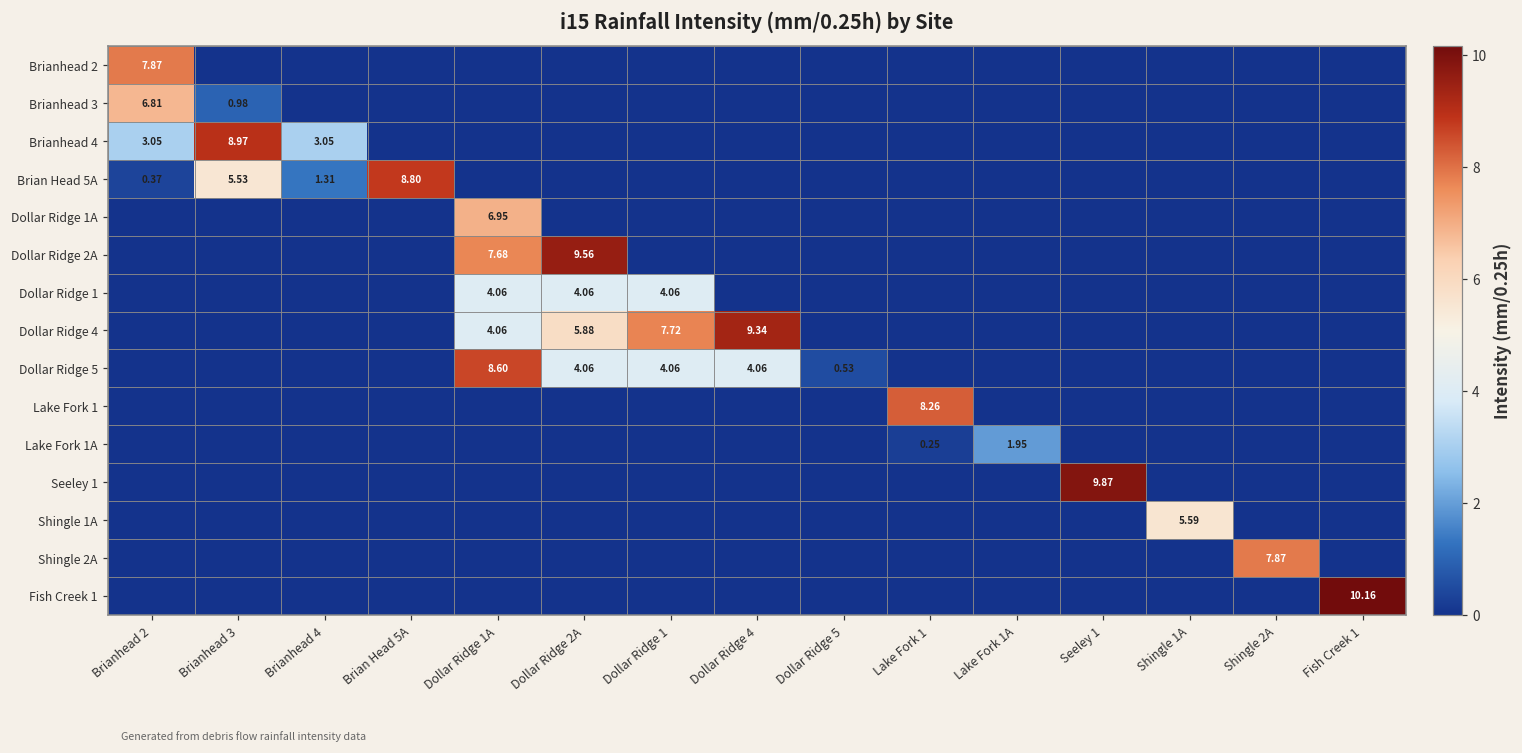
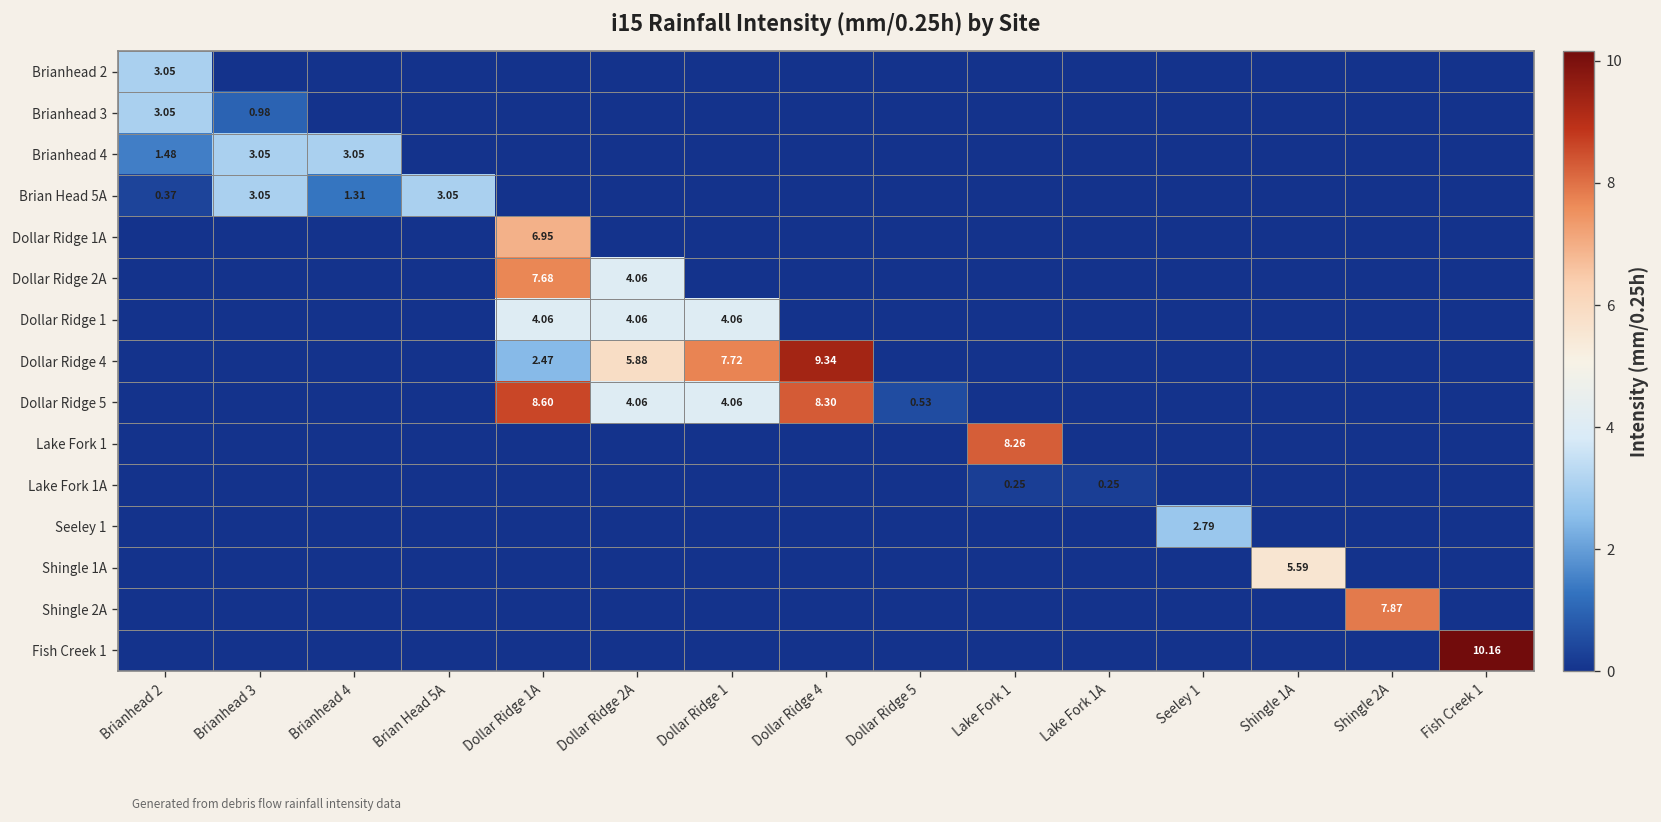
Brianhead 2, Brianhead 2: 7.87 -> 3.05
Brianhead 3, Brianhead 2: 6.81 -> 3.05
Brianhead 4, Brianhead 2: 3.05 -> 1.48
Brianhead 4, Brianhead 3: 8.97 -> 3.05
Brian Head 5A, Brianhead 3: 5.53 -> 3.05
Brian Head 5A, Brian Head 5A: 8.80 -> 3.05
Dollar Ridge 2A, Dollar Ridge 2A: 9.56 -> 4.06
Dollar Ridge 4, Dollar Ridge 1A: 4.06 -> 2.47
Dollar Ridge 5, Dollar Ridge 4: 4.06 -> 8.30
Lake Fork 1A, Lake Fork 1A: 1.95 -> 0.25
Seeley 1, Seeley 1: 9.87 -> 2.79
